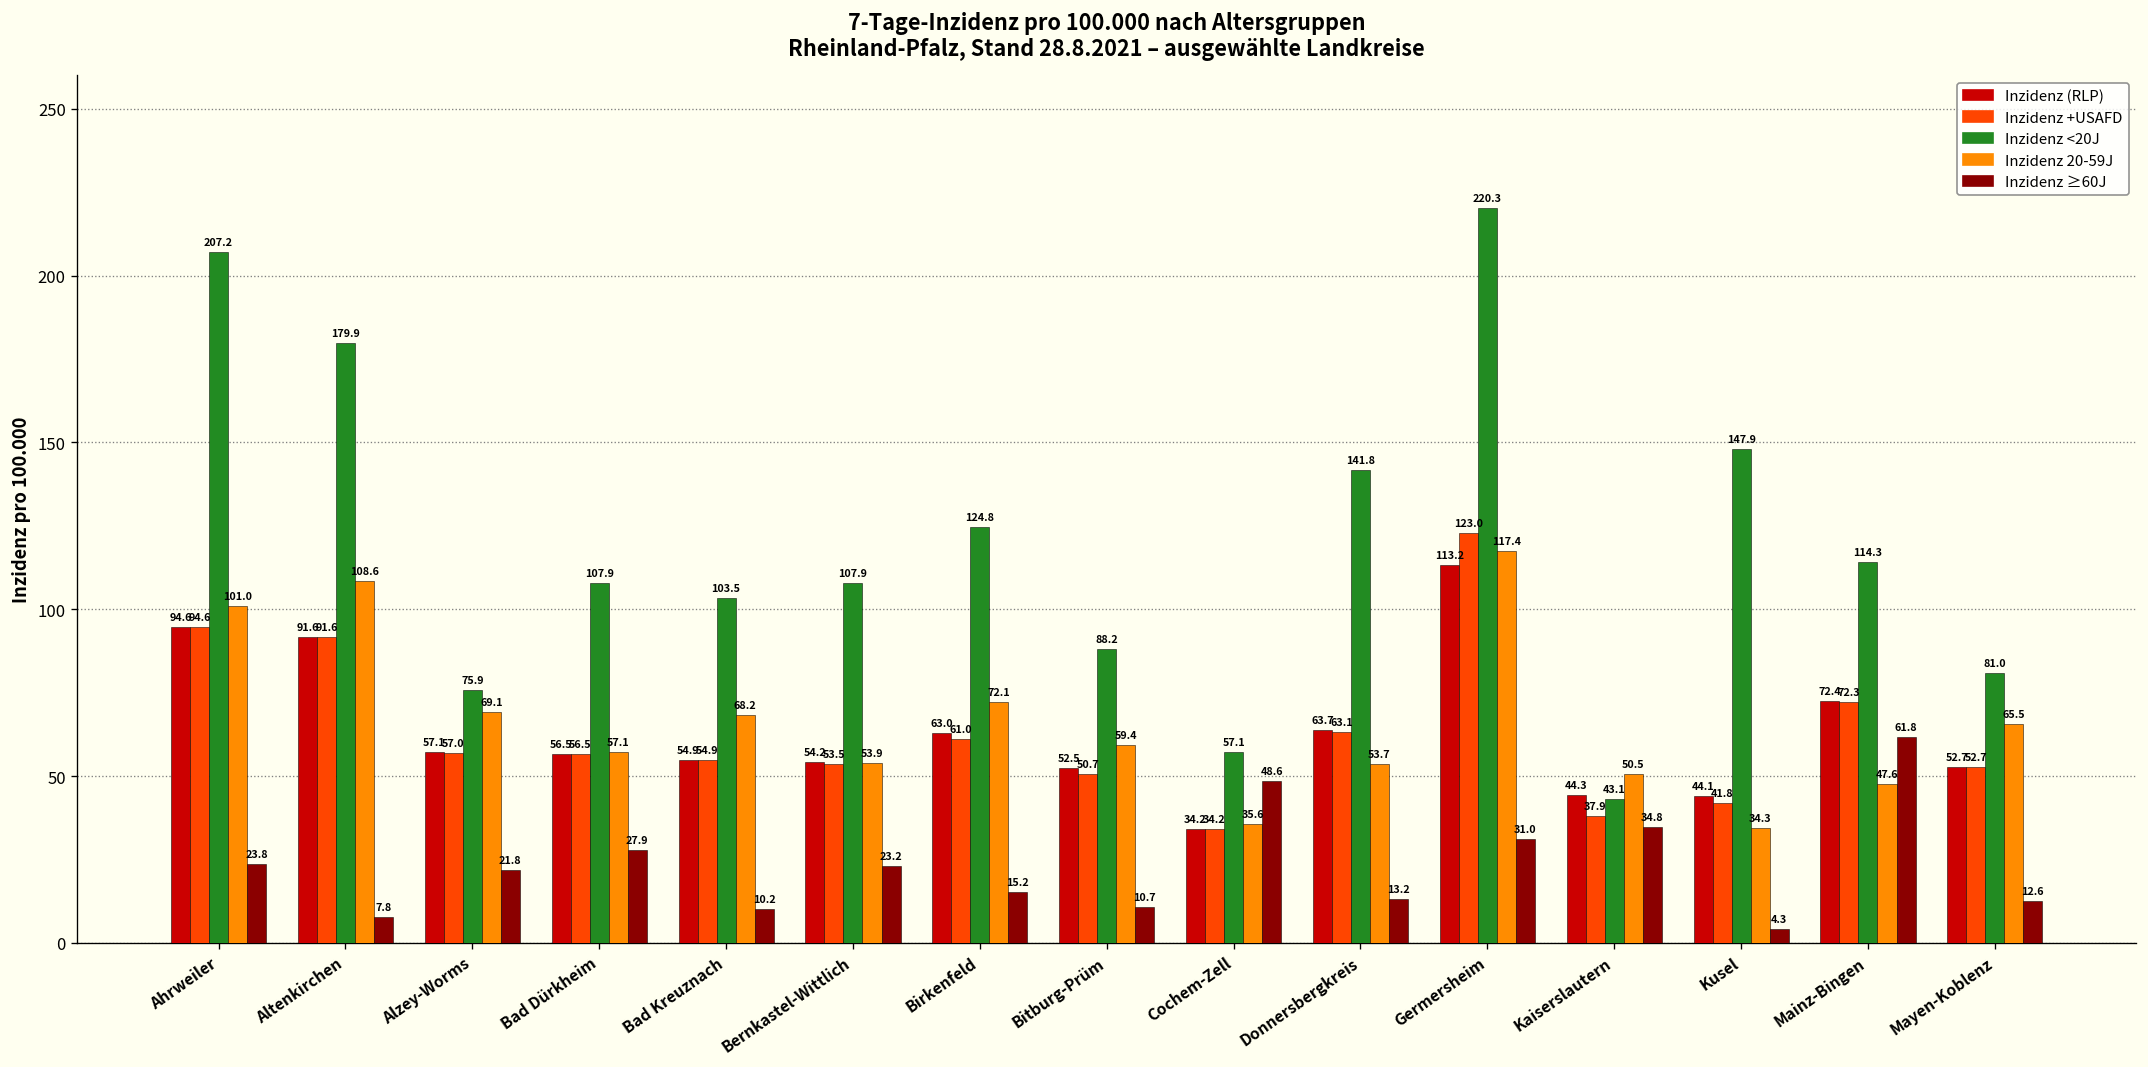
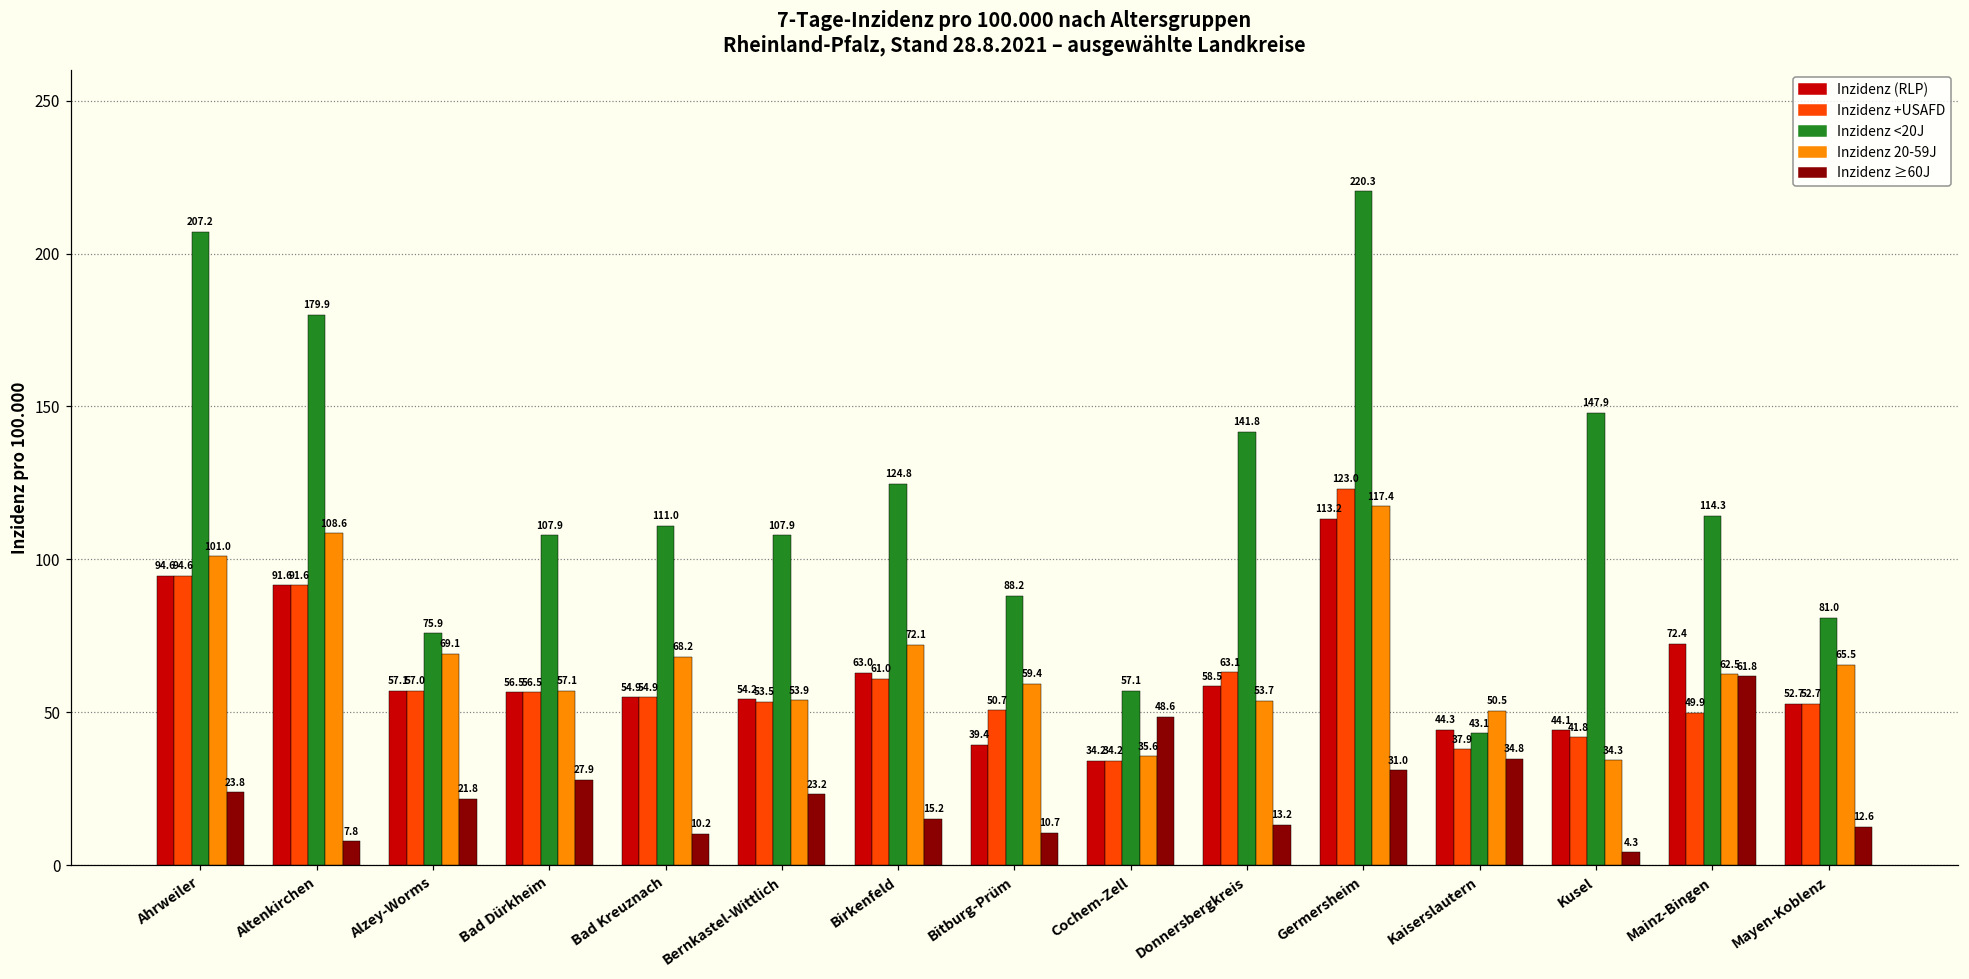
Inzidenz <20J, Bad Kreuznach: 103.5 -> 111.0
Inzidenz (RLP), Bitburg-Prüm: 52.5 -> 39.4
Inzidenz (RLP), Donnersbergkreis: 63.7 -> 58.5
Inzidenz +USAFD, Mainz-Bingen: 72.3 -> 49.9
Inzidenz 20-59J, Mainz-Bingen: 47.6 -> 62.5
